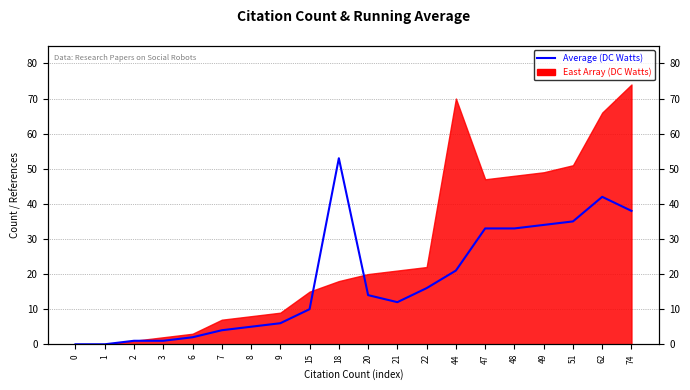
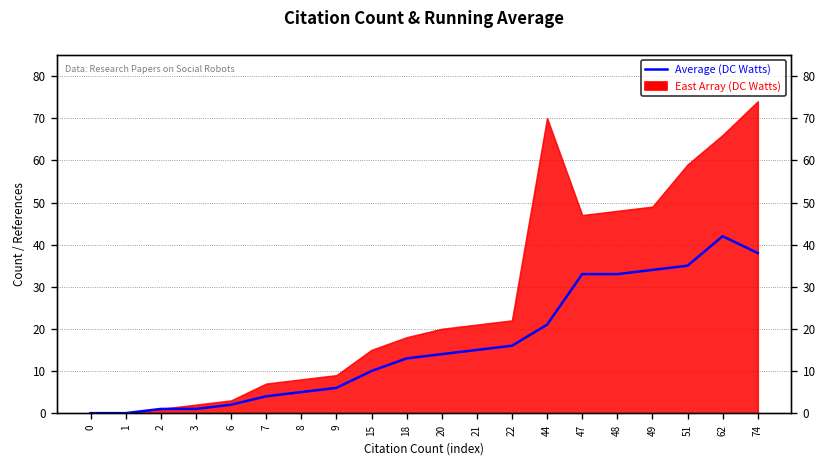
Average (DC Watts), 18: 53 -> 13
Average (DC Watts), 21: 12 -> 15
East Array (DC Watts), 51: 51 -> 59
